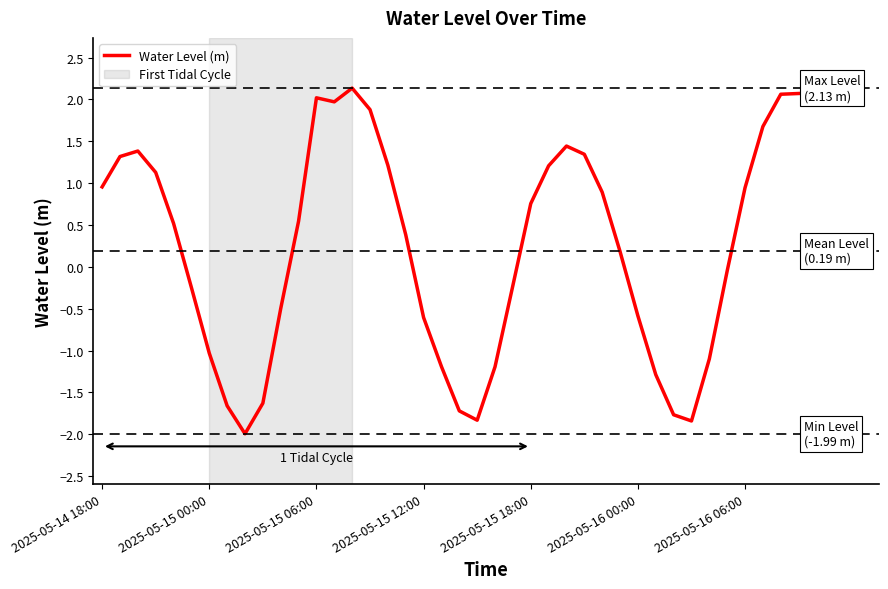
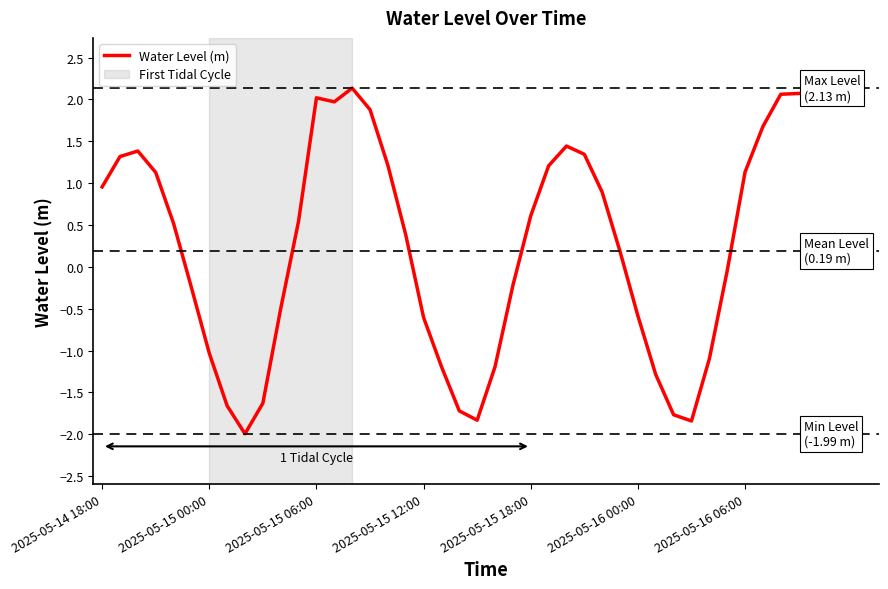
2025-05-15 18:00: 0.8 -> 0.6
2025-05-16 06:00: 0.9 -> 1.1
